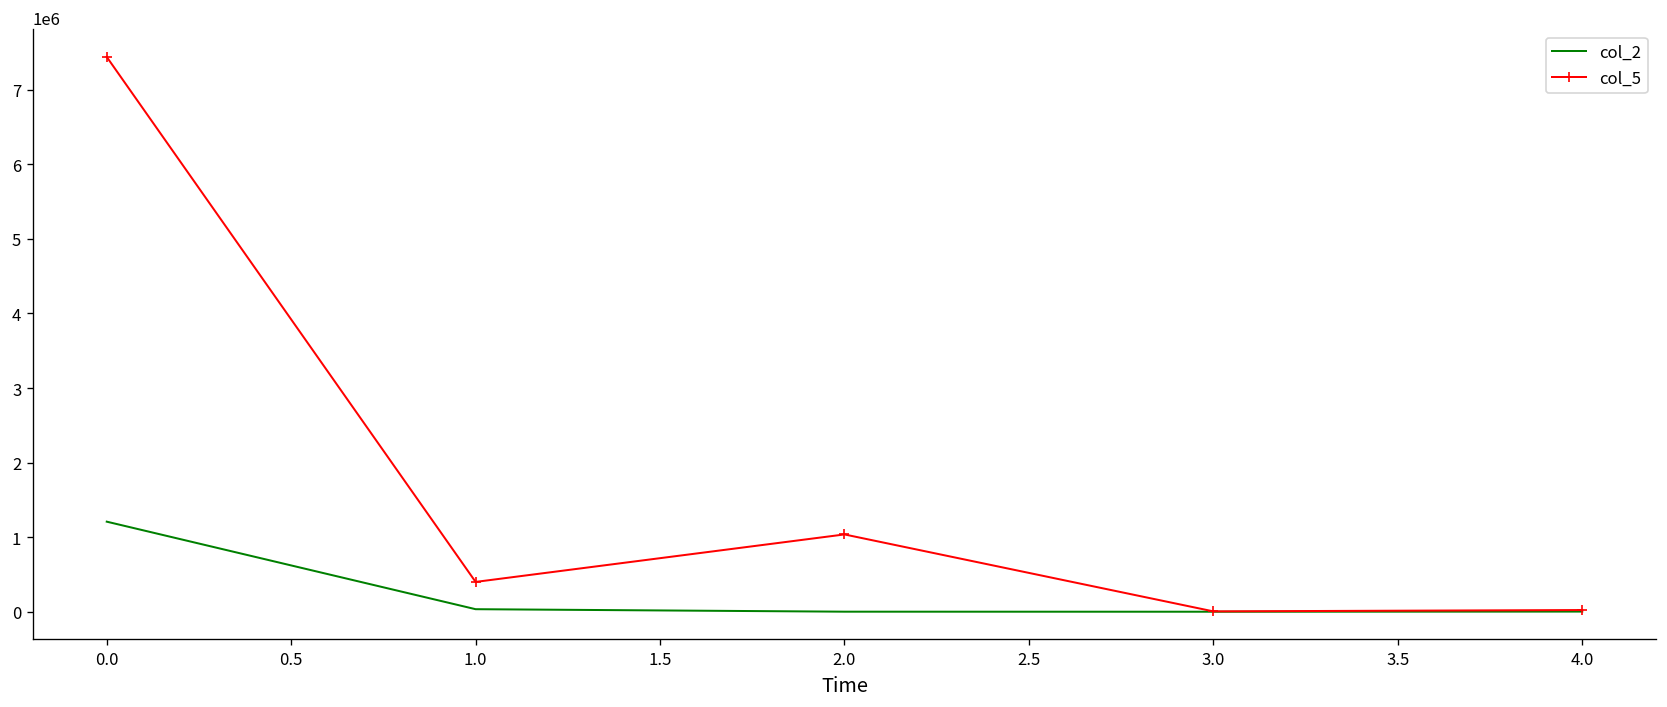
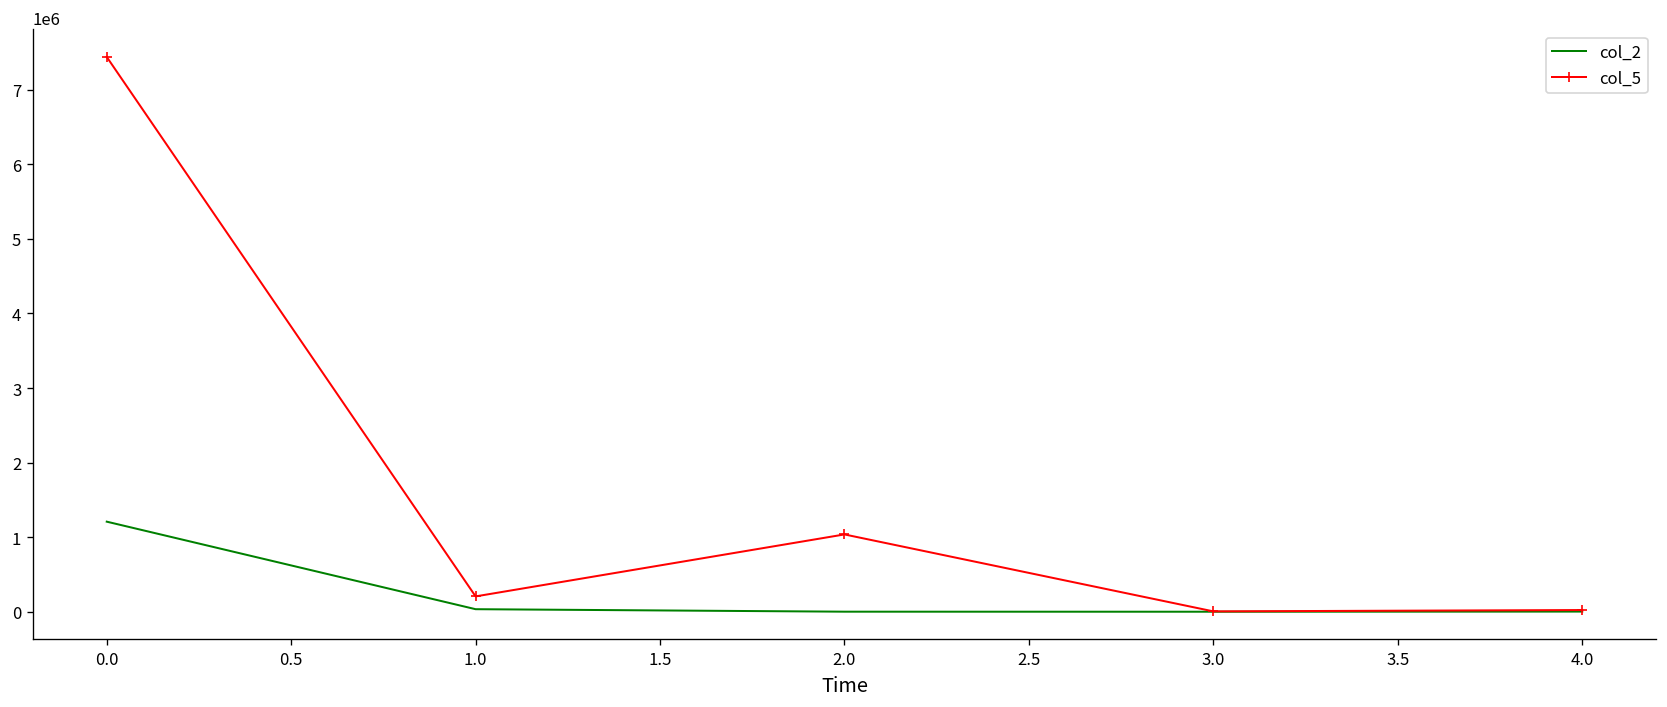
col_5, 1.0: 400000 -> 200000
